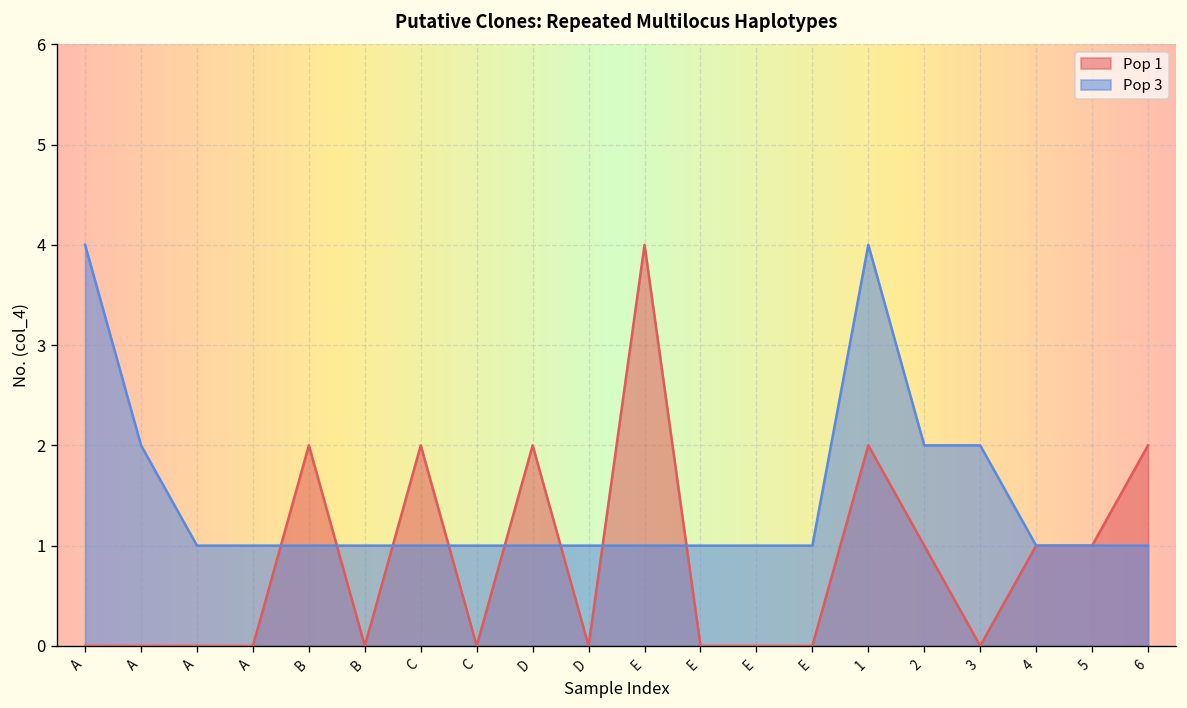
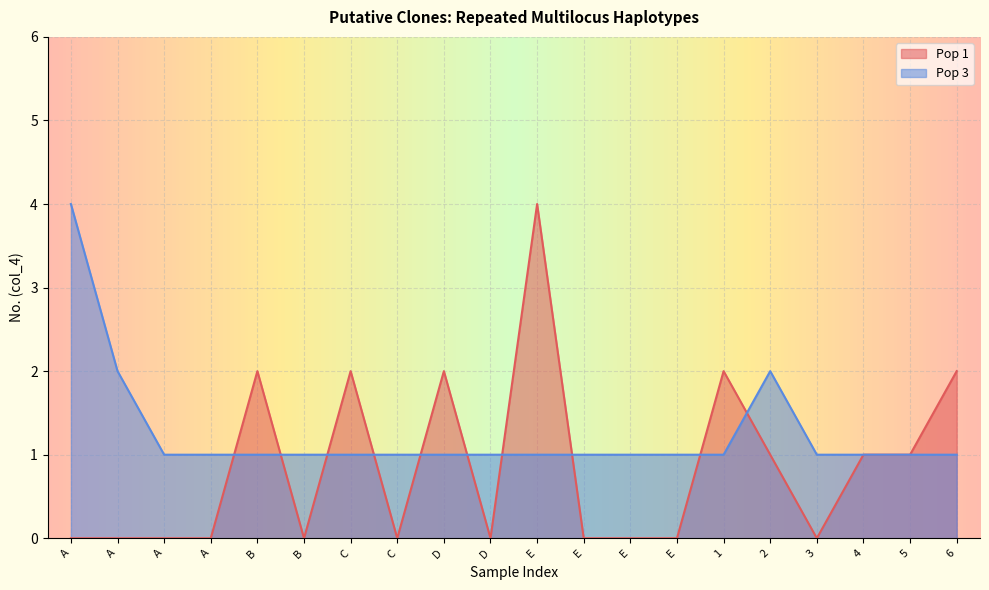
Pop 3, 1: 4 -> 1
Pop 3, 3: 2 -> 1
